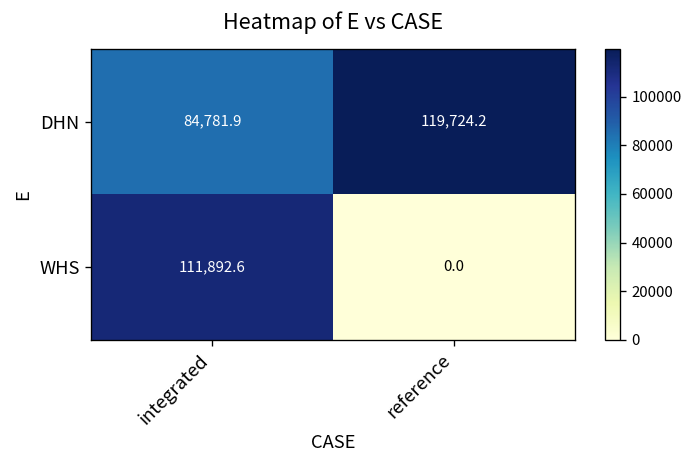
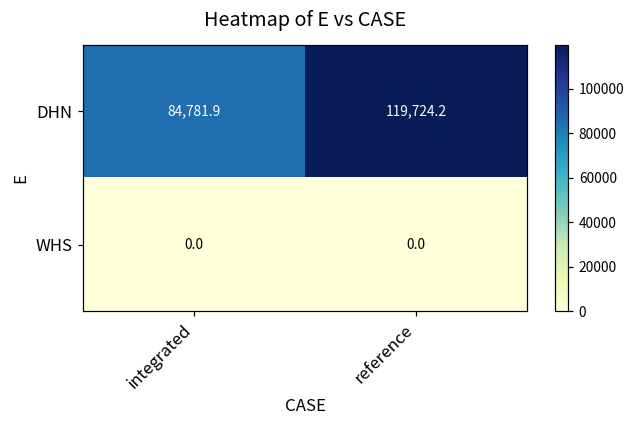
WHS, integrated: 111,892.6 -> 0.0
